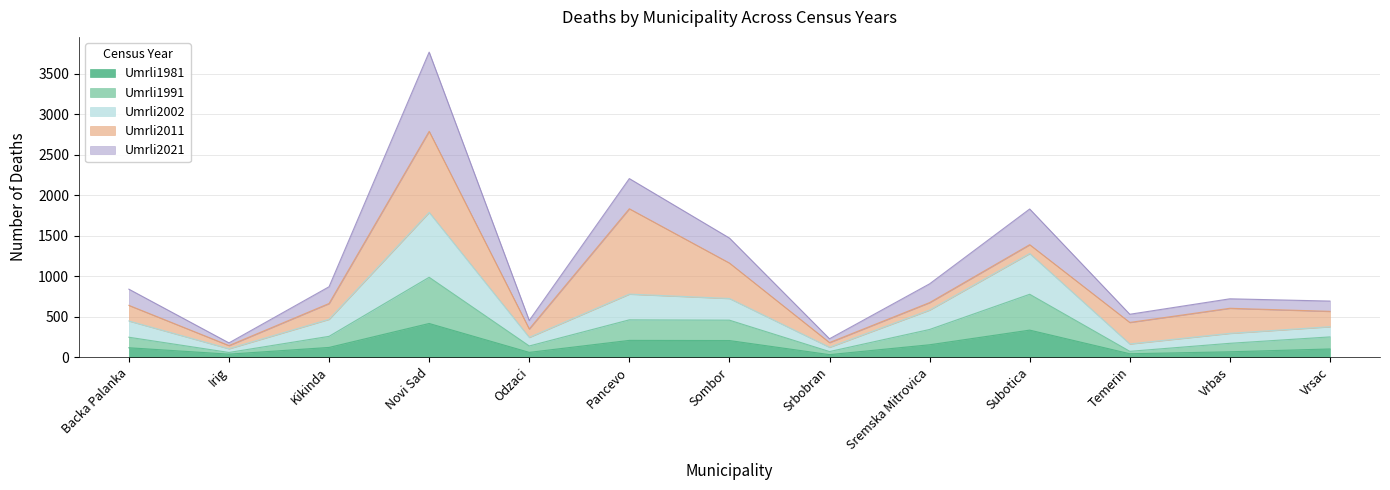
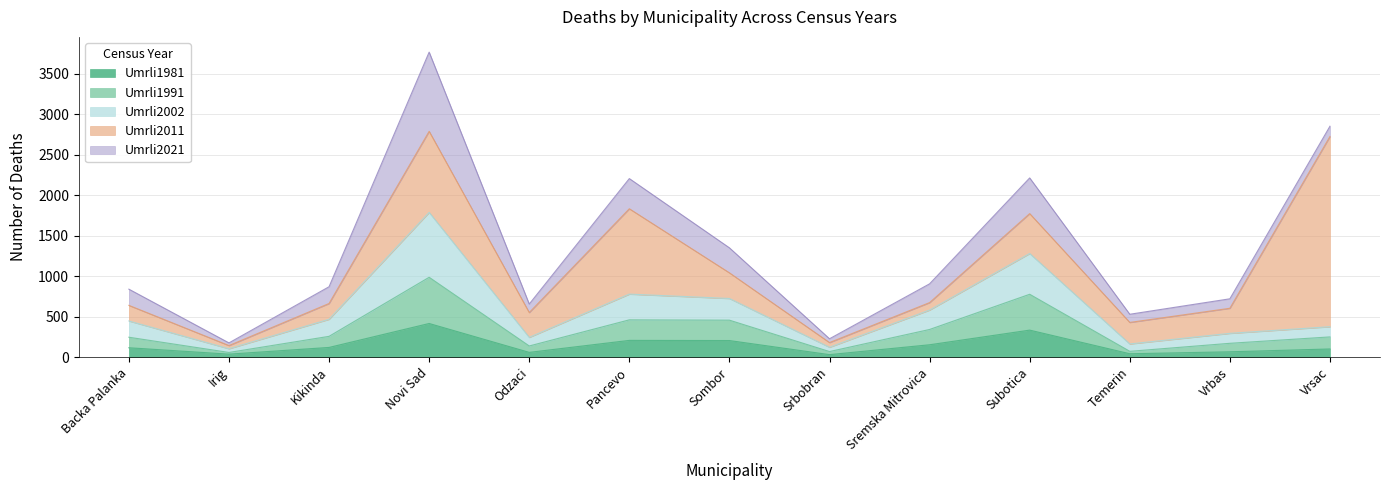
Umrli2011, Odzaci: 100 -> 300
Umrli2011, Sombor: 400 -> 300
Umrli2011, Subotica: 100 -> 500
Umrli2011, Vrsac: 200 -> 2400
